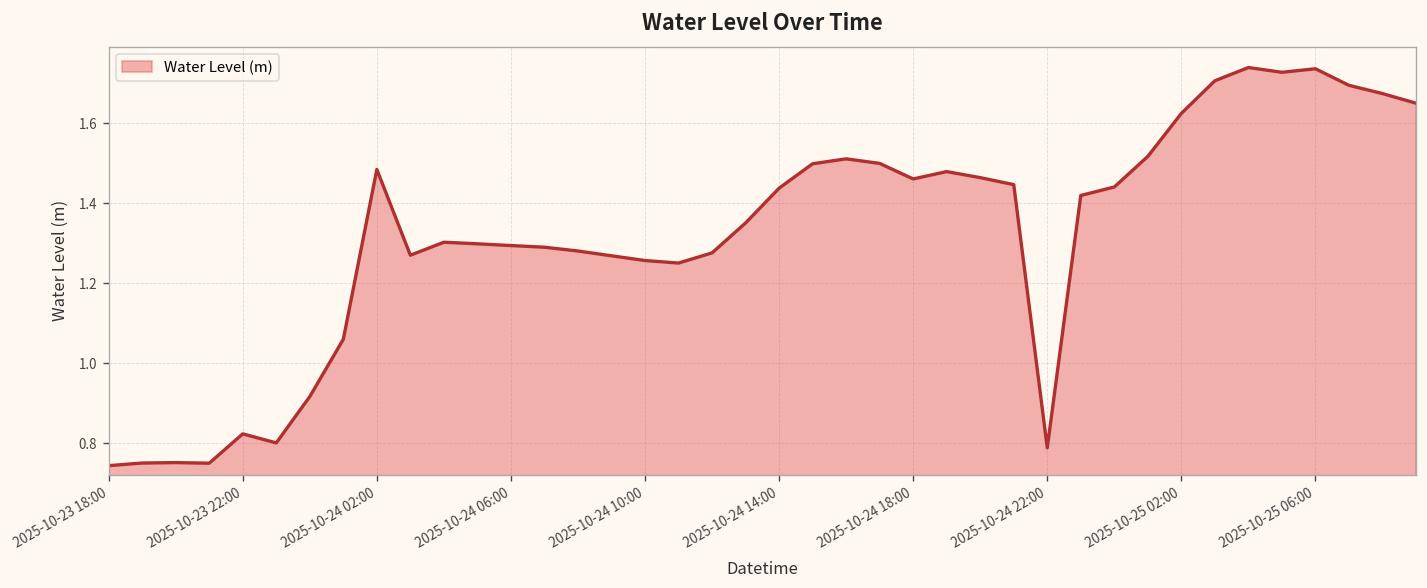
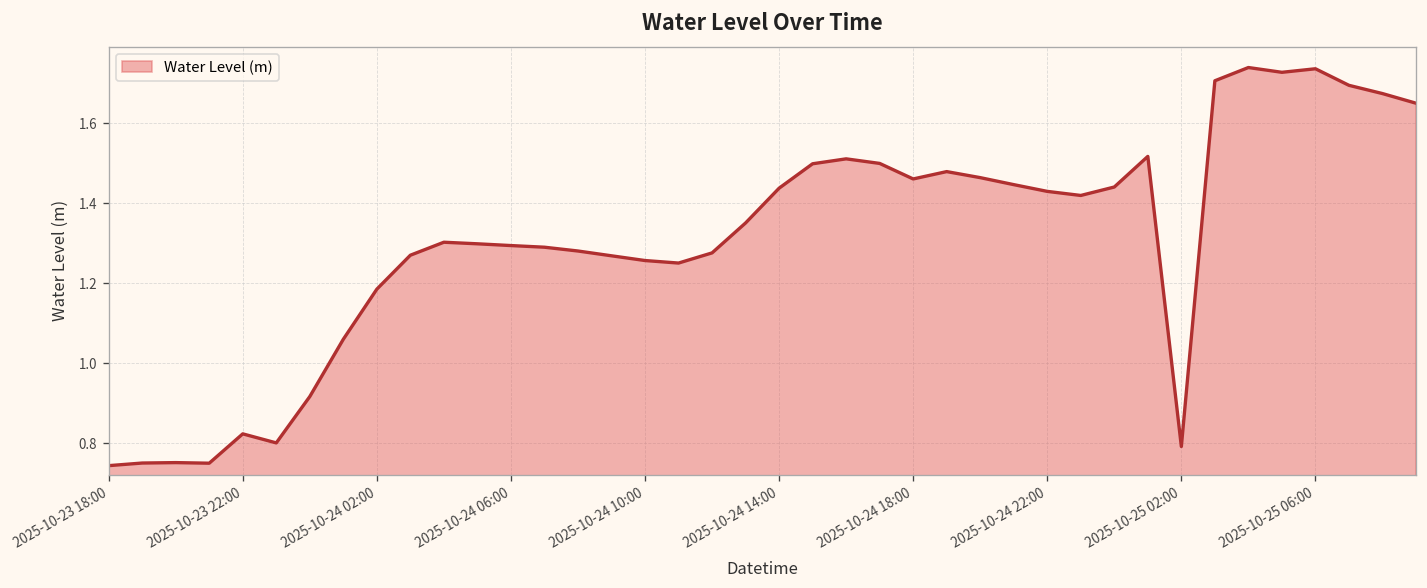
2025-10-24 02:00: 1.48 -> 1.19
2025-10-24 22:00: 0.79 -> 1.43
2025-10-25 02:00: 1.62 -> 0.79
